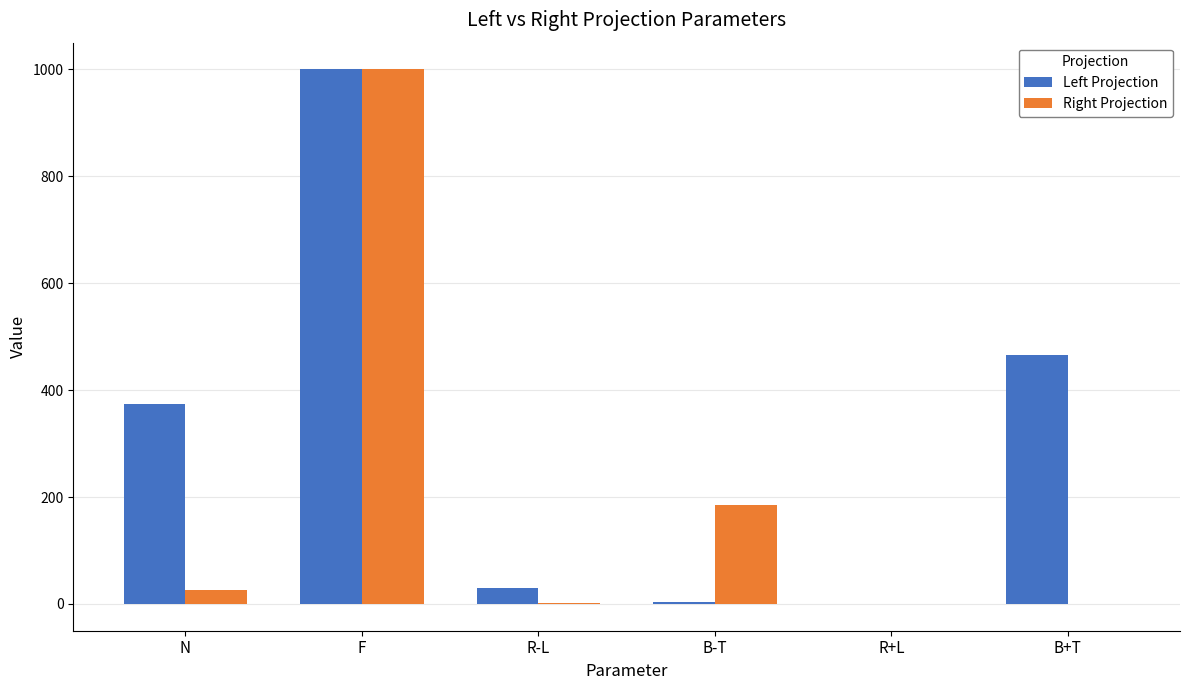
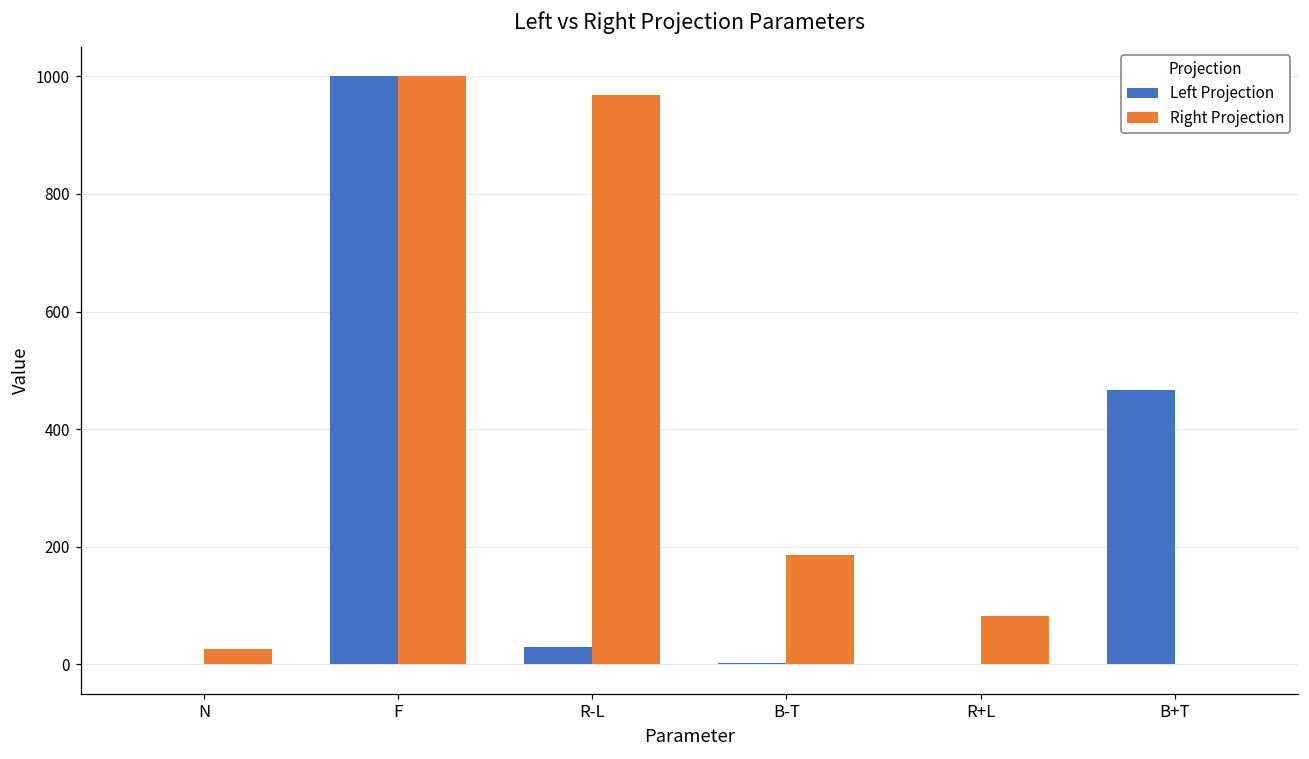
Left Projection, N: 370 -> 0
Right Projection, R-L: 0 -> 970
Right Projection, R+L: 0 -> 80
